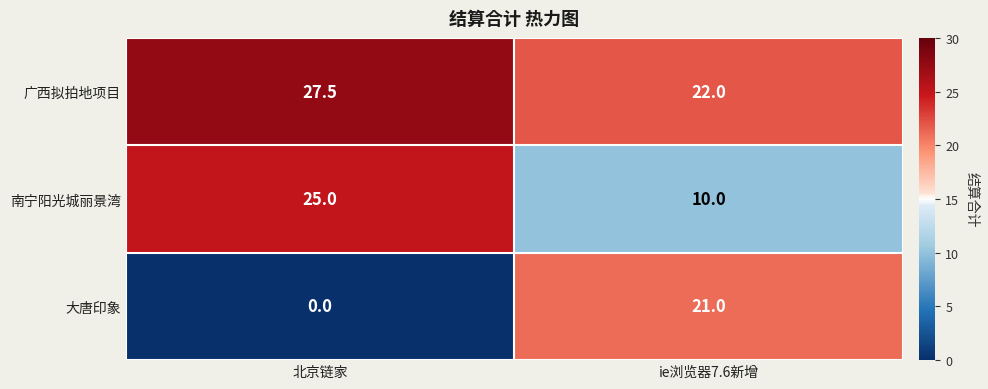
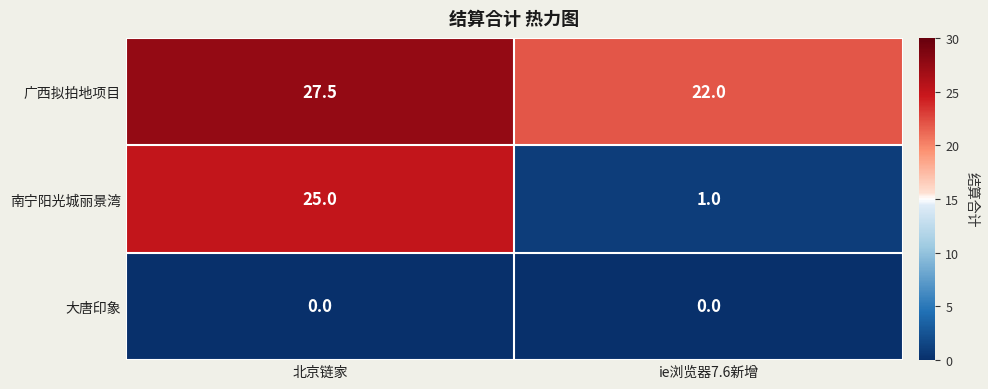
南宁阳光城丽景湾, ie浏览器7.6新增: 10.0 -> 1.0
大唐印象, ie浏览器7.6新增: 21.0 -> 0.0
